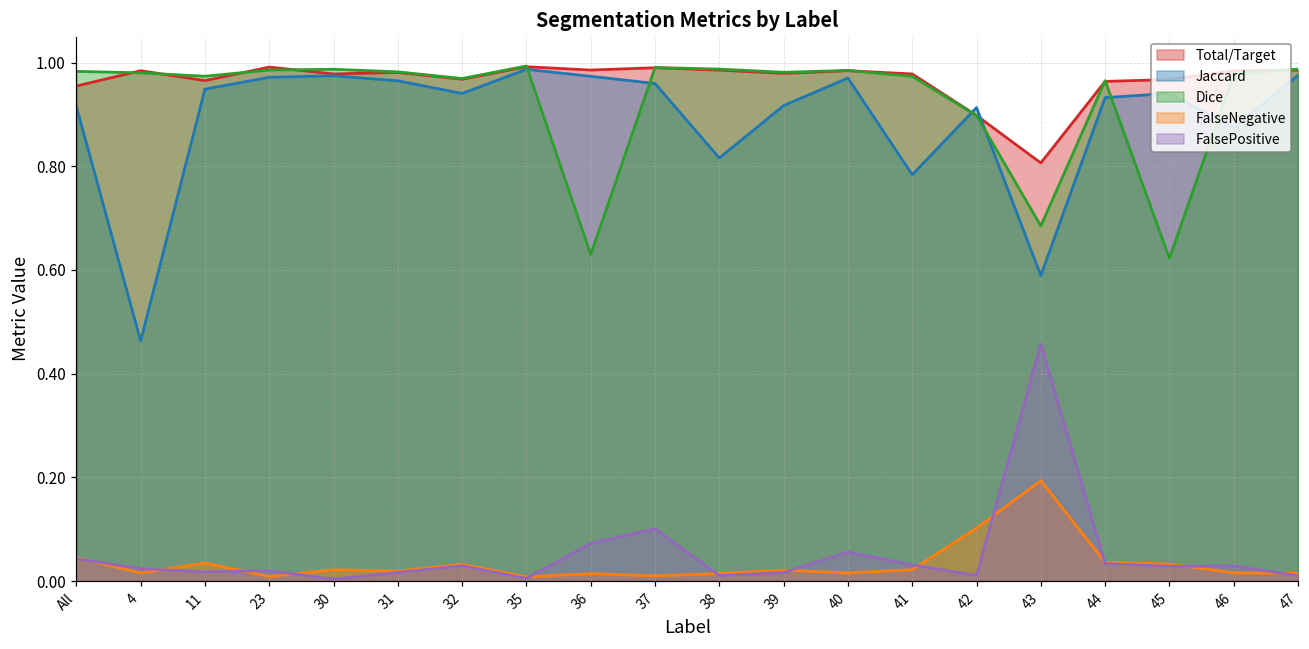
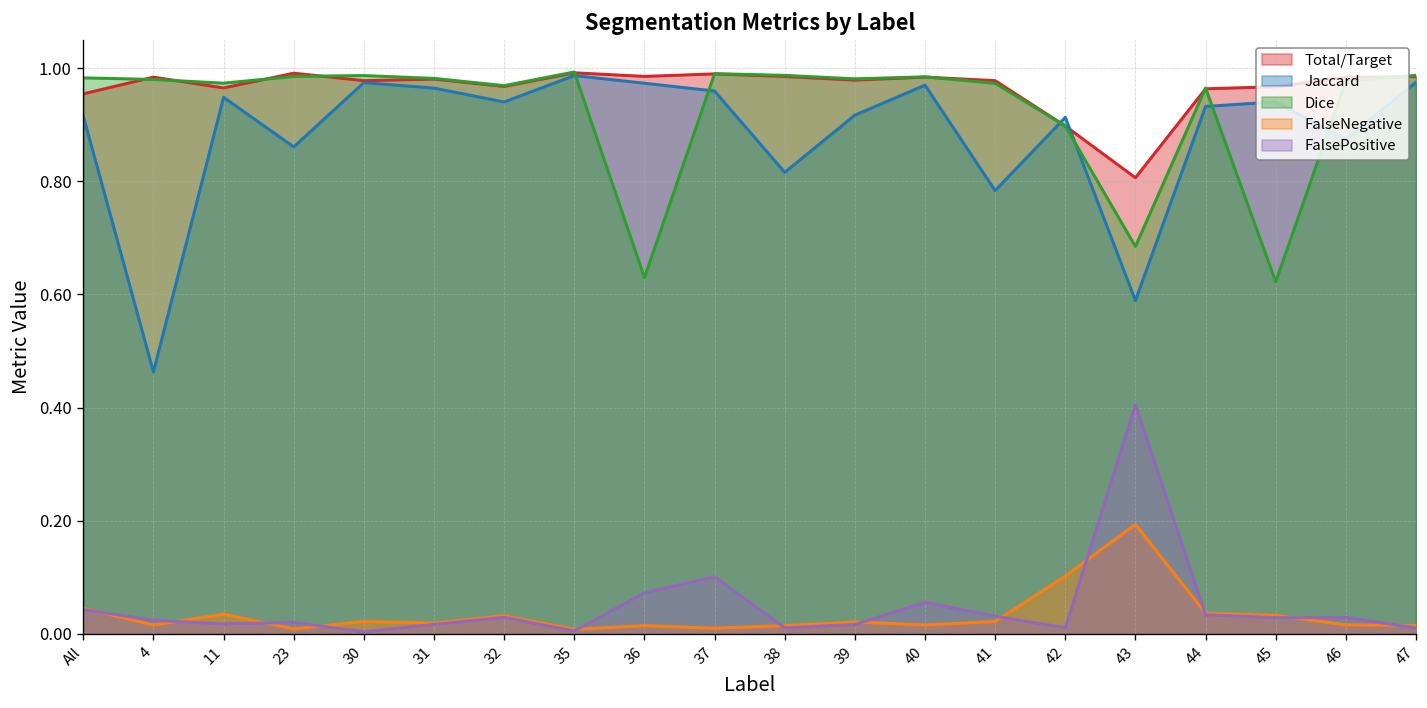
Jaccard, 23: 0.97 -> 0.86
FalsePositive, 43: 0.46 -> 0.40
